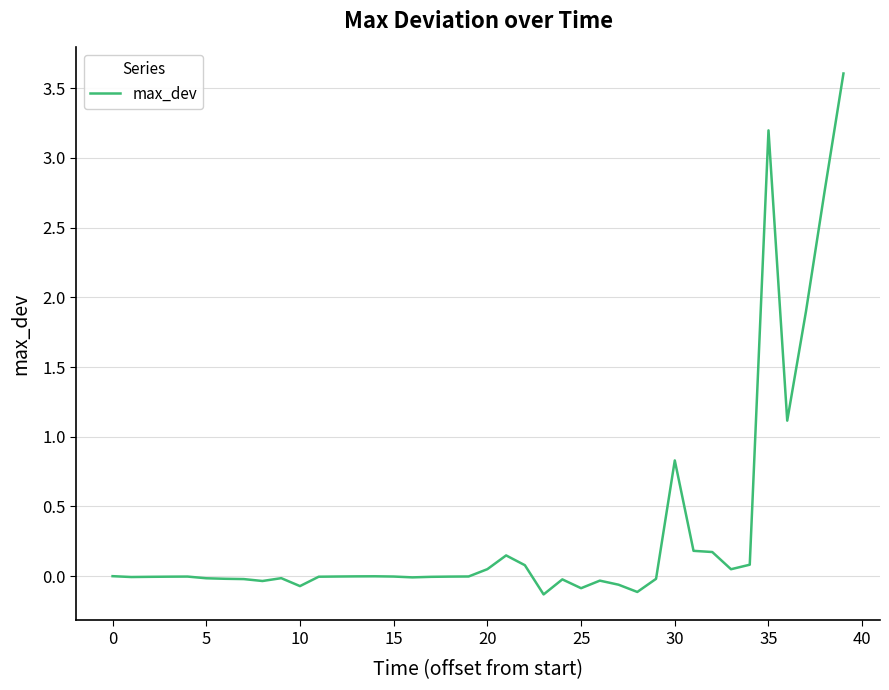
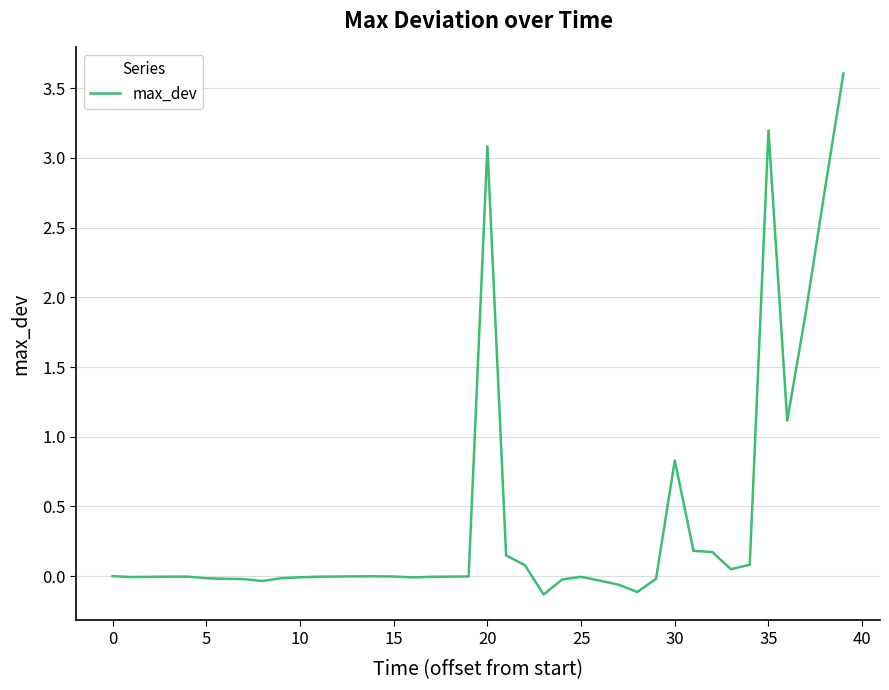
10: -0.07 -> -0.01
20: 0.05 -> 3.08
25: -0.09 -> 0.00
